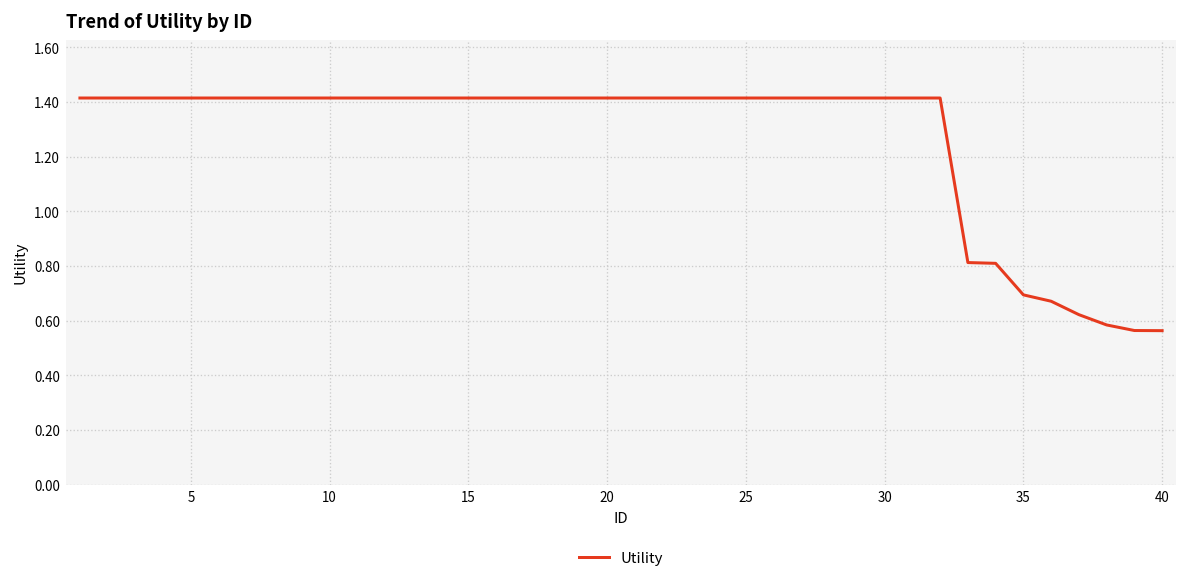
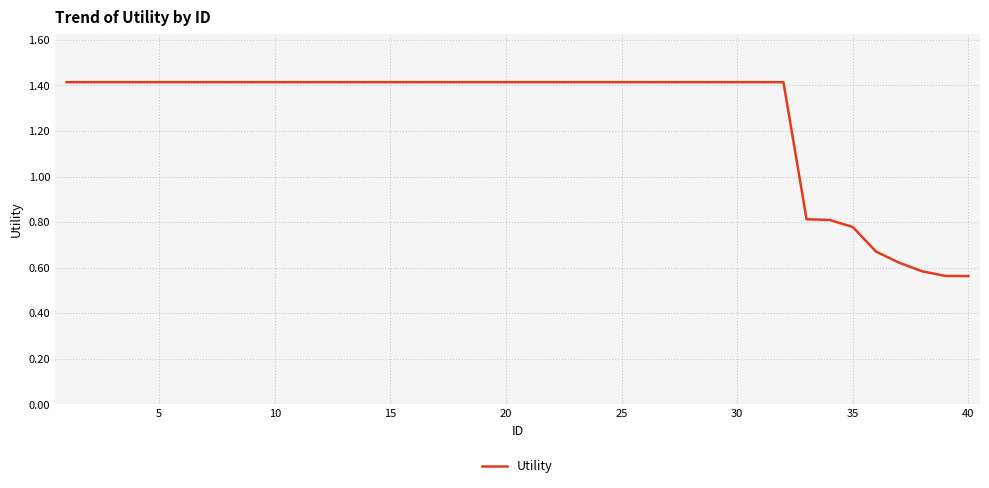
35: 0.69 -> 0.78
